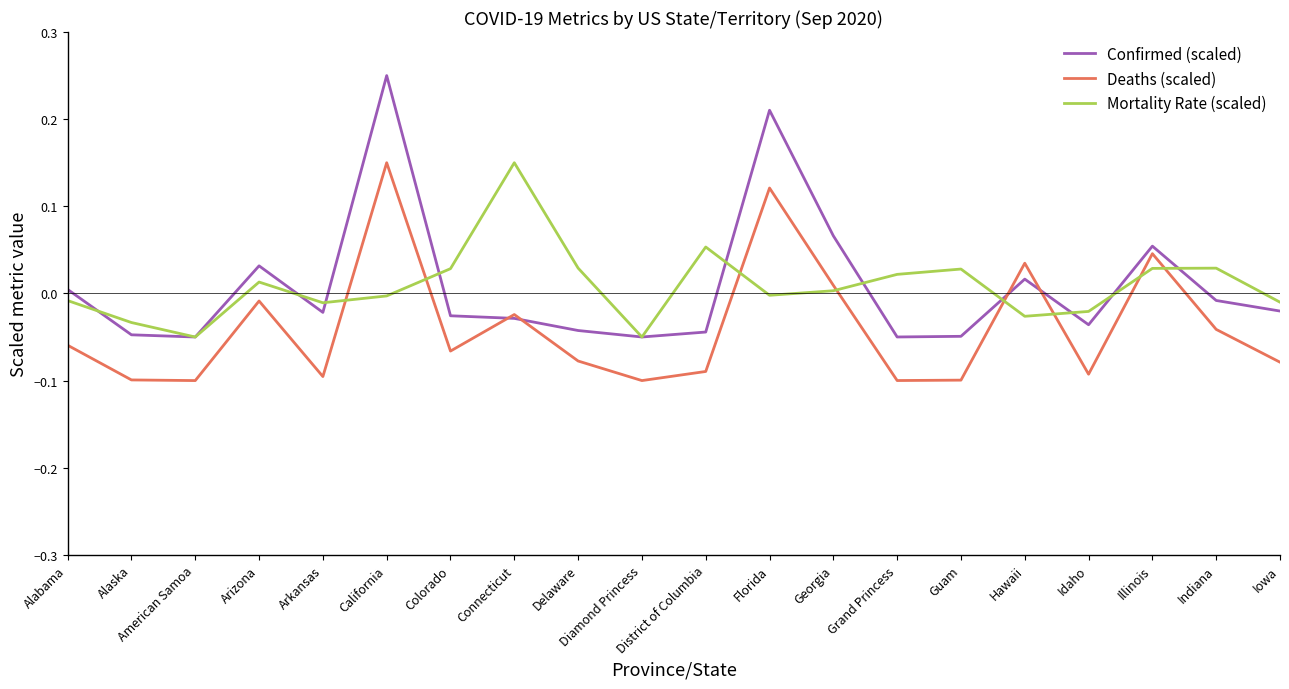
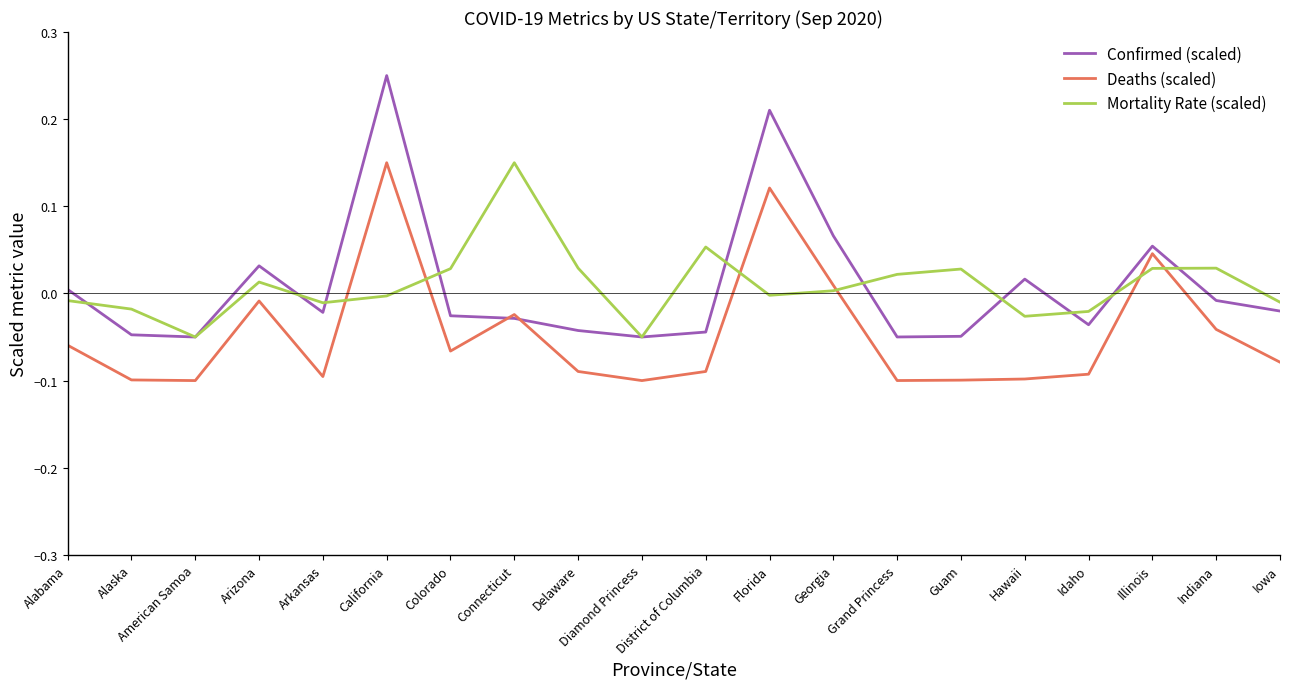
Mortality Rate (scaled), Alaska: -0.03 -> -0.02
Deaths (scaled), Delaware: -0.08 -> -0.09
Deaths (scaled), Hawaii: 0.03 -> -0.10
